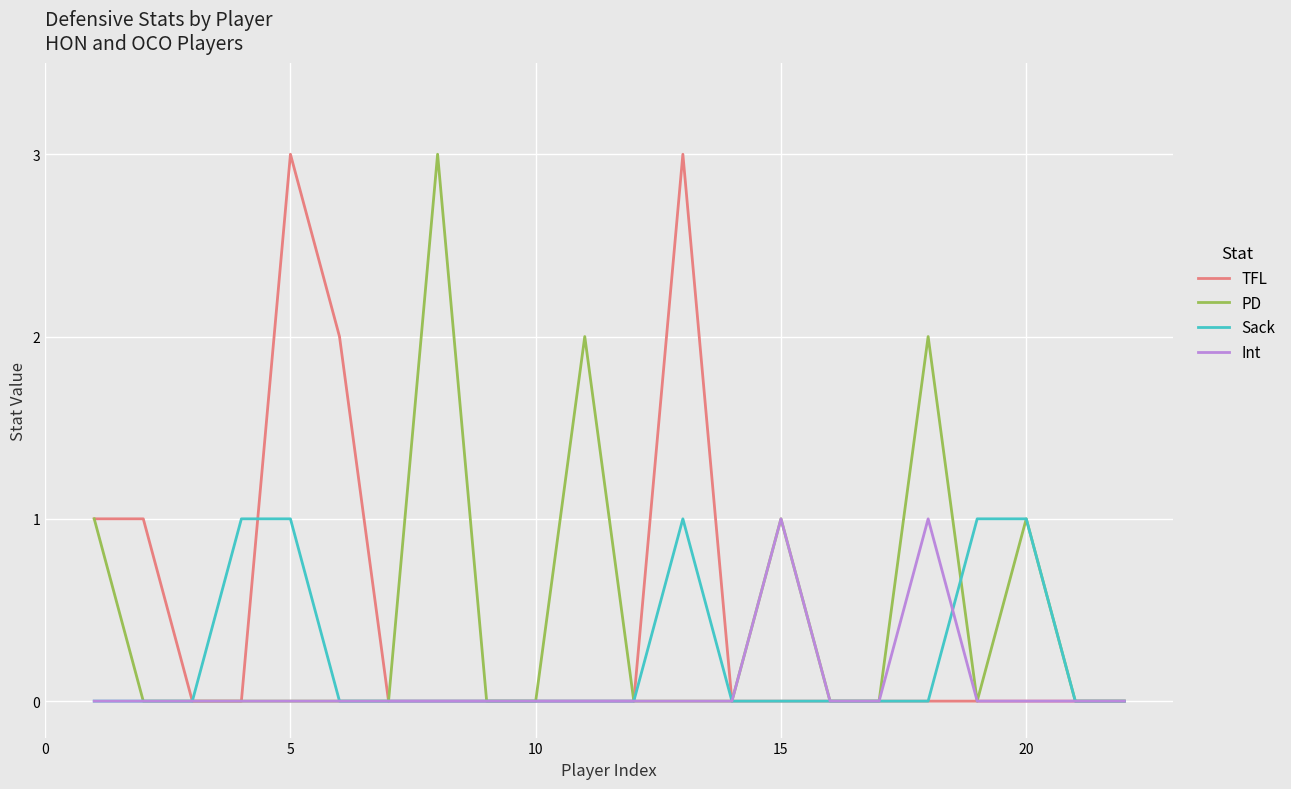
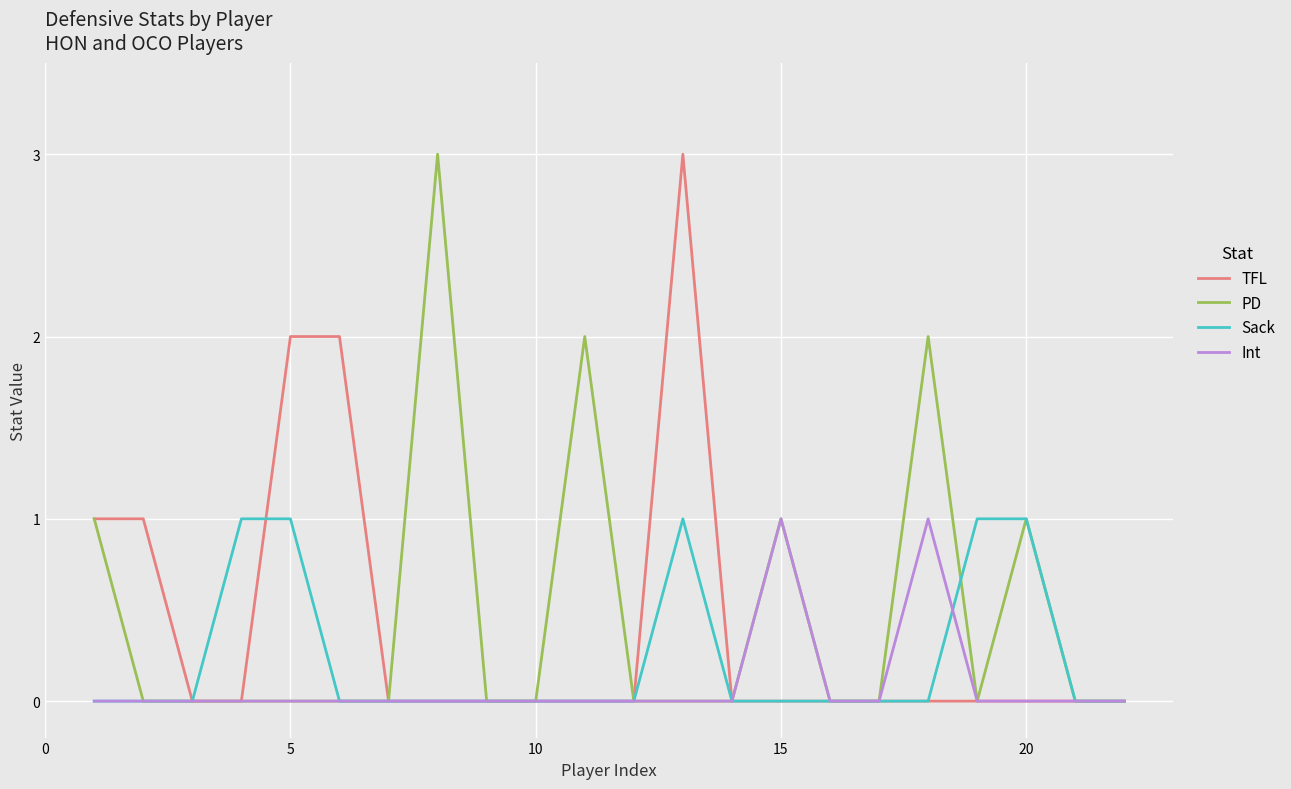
TFL, 5: 3 -> 2
